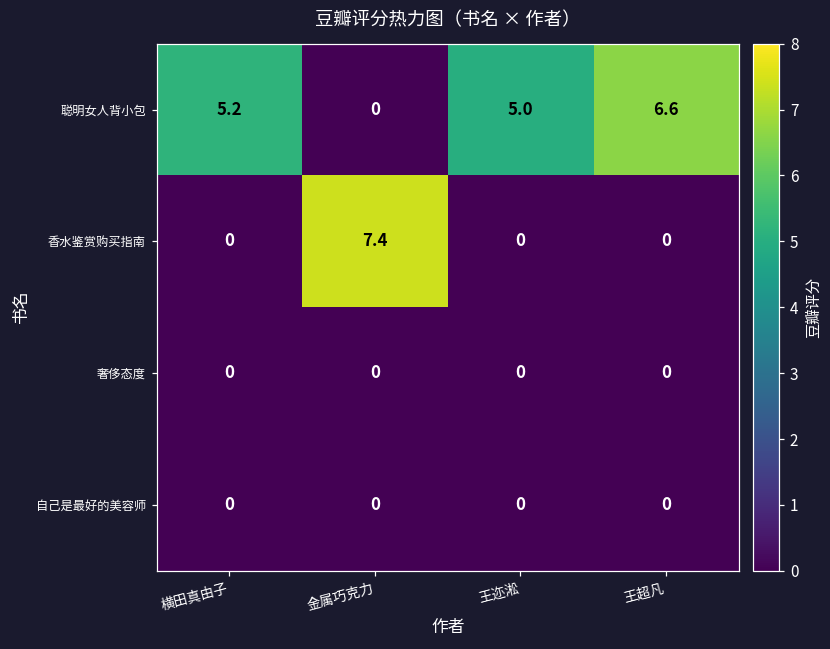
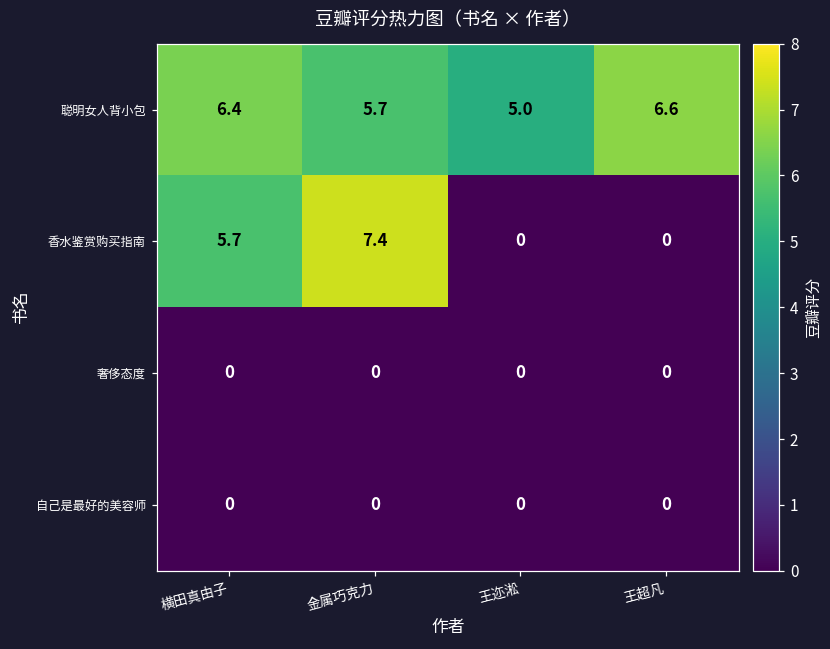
聪明女人背小包, 横田真由子: 5.2 -> 6.4
聪明女人背小包, 金属巧克力: 0 -> 5.7
香水鉴赏购买指南, 横田真由子: 0 -> 5.7
